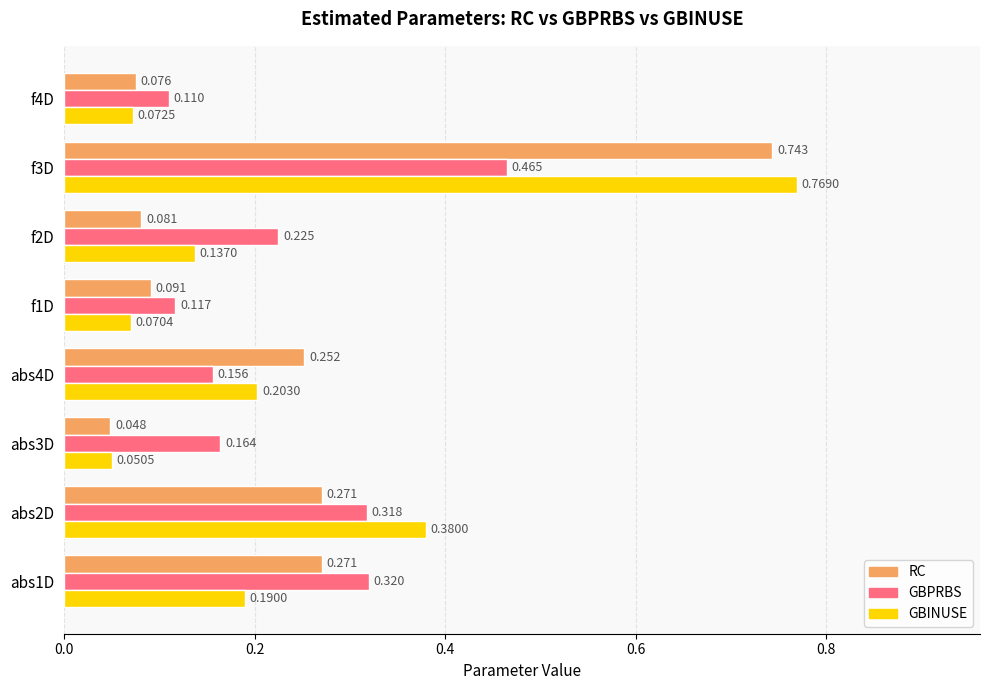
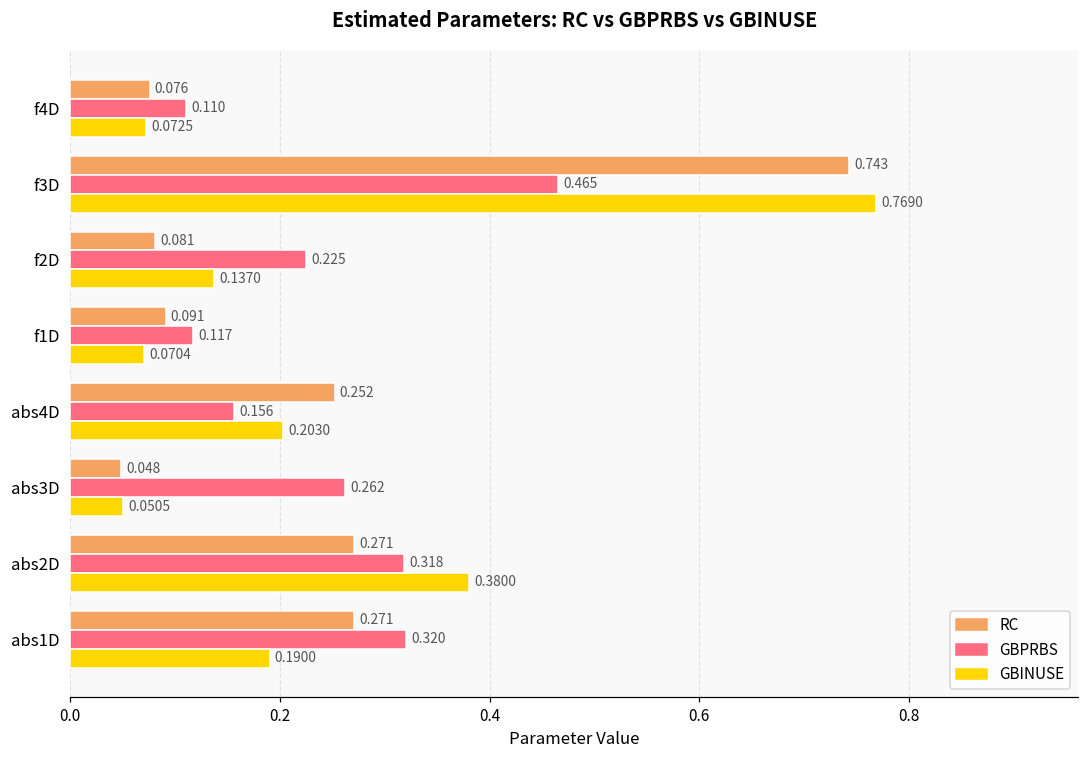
GBPRBS, abs3D: 0.164 -> 0.262
